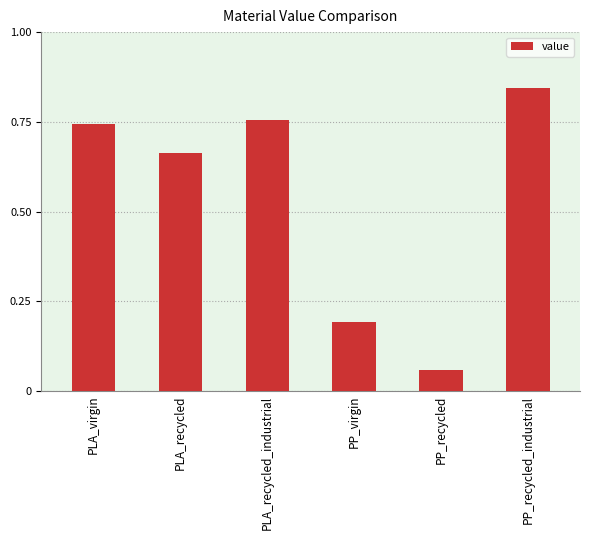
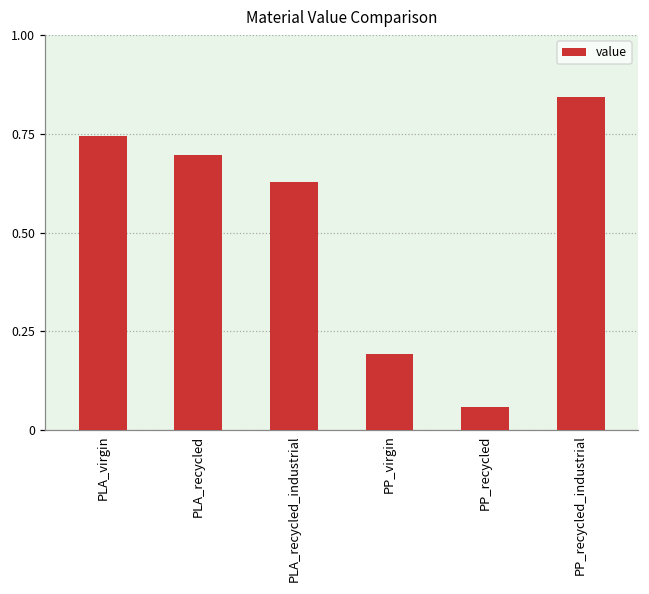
PLA_recycled: 0.66 -> 0.70
PLA_recycled_industrial: 0.76 -> 0.63
